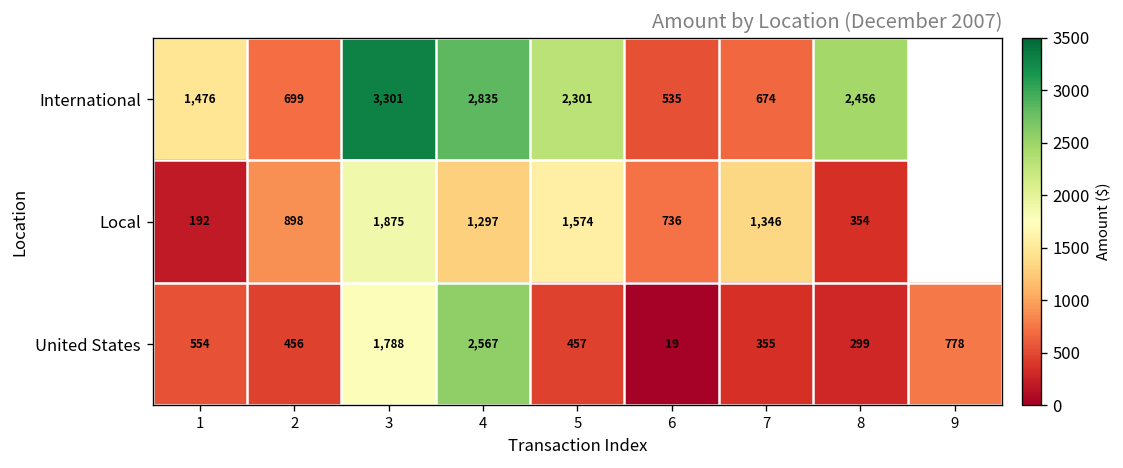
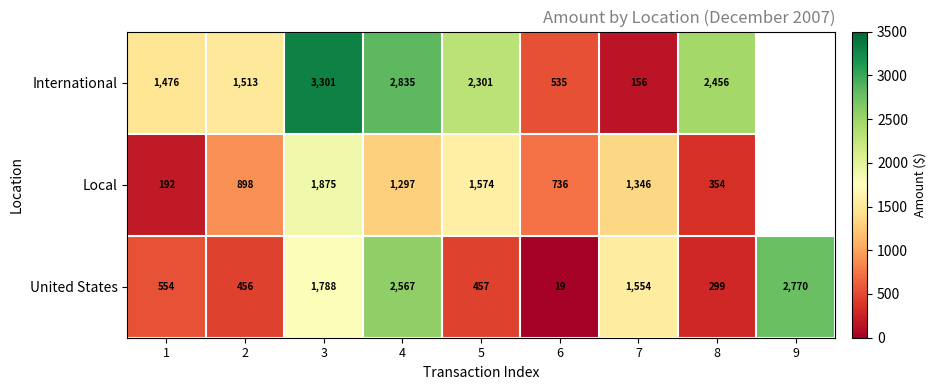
International, 2: 699 -> 1,513
International, 7: 674 -> 156
United States, 7: 355 -> 1,554
United States, 9: 778 -> 2,770
